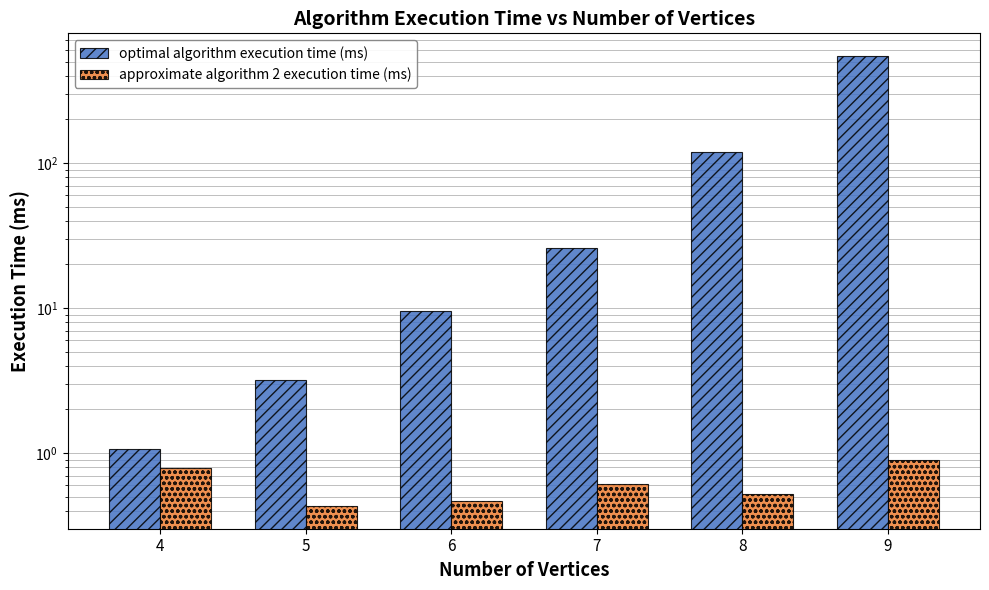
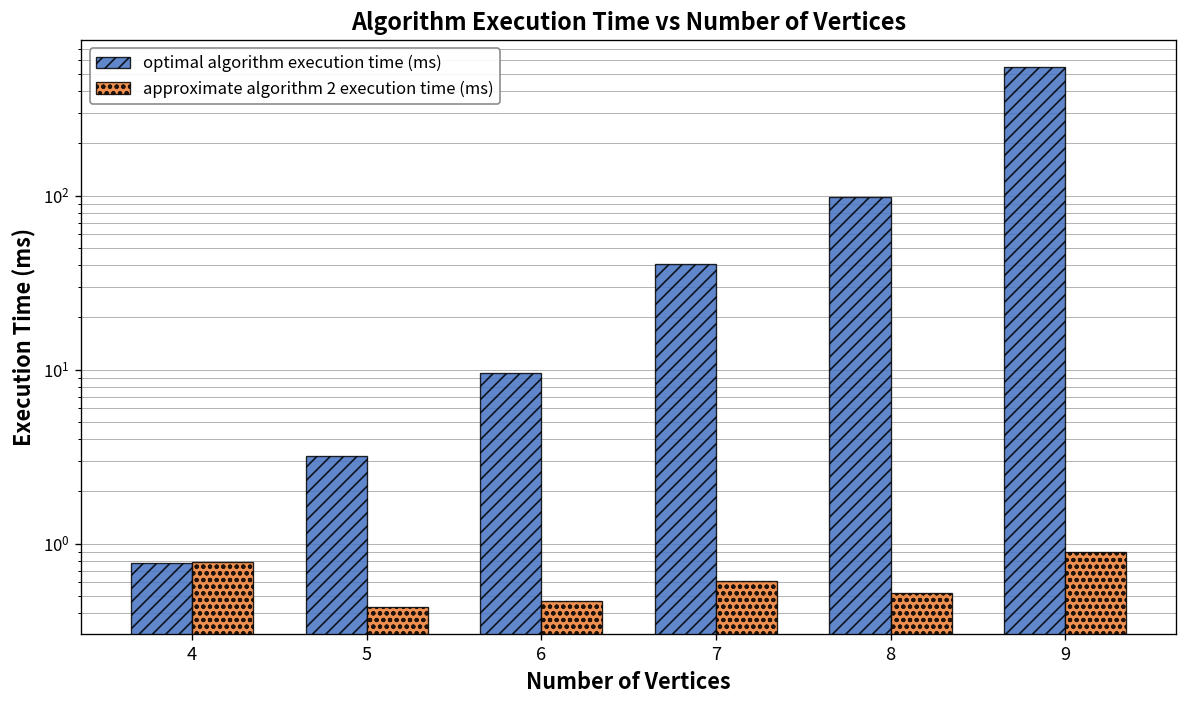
optimal algorithm execution time (ms), 4: 1.1 -> 0.8
optimal algorithm execution time (ms), 7: 26 -> 40
optimal algorithm execution time (ms), 8: 120 -> 100
